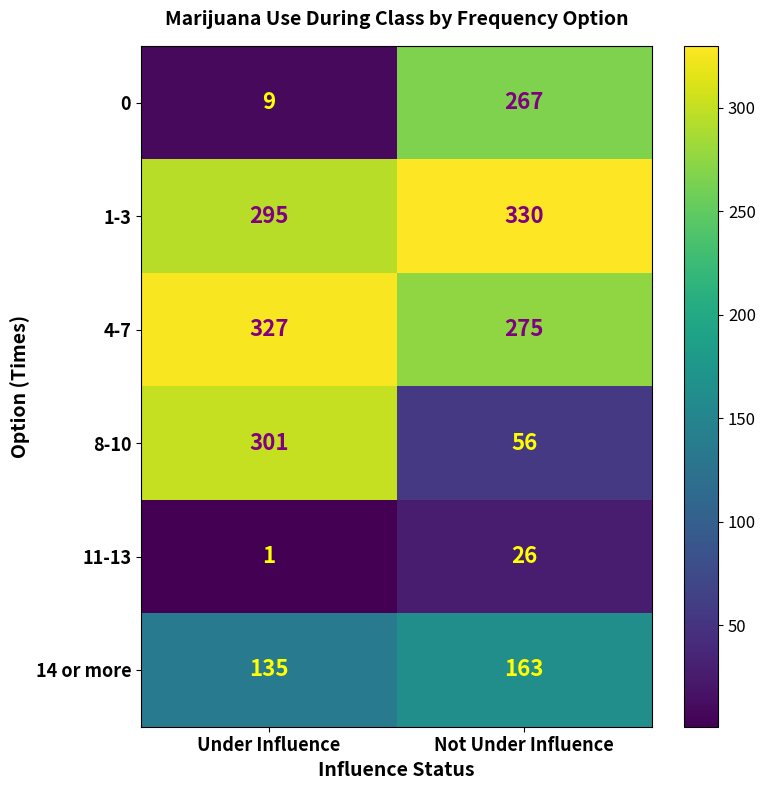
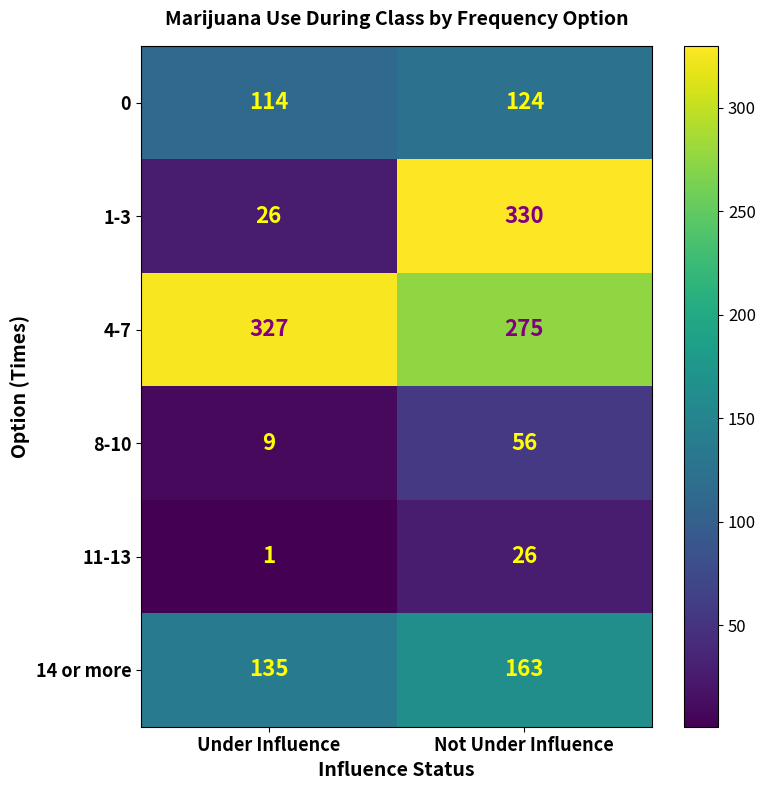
0, Under Influence: 9 -> 114
0, Not Under Influence: 267 -> 124
1-3, Under Influence: 295 -> 26
8-10, Under Influence: 301 -> 9
